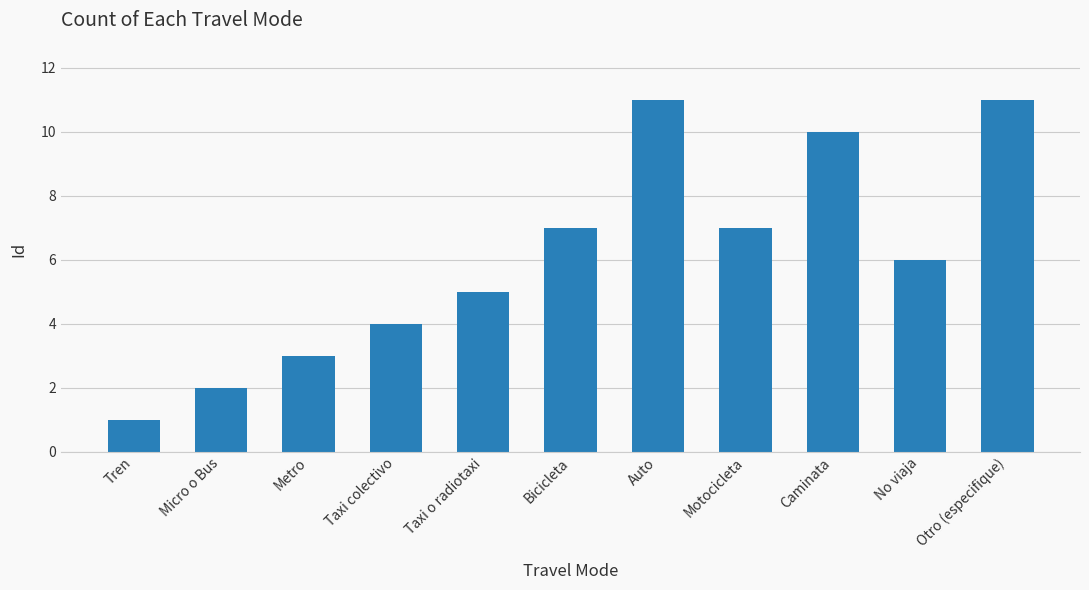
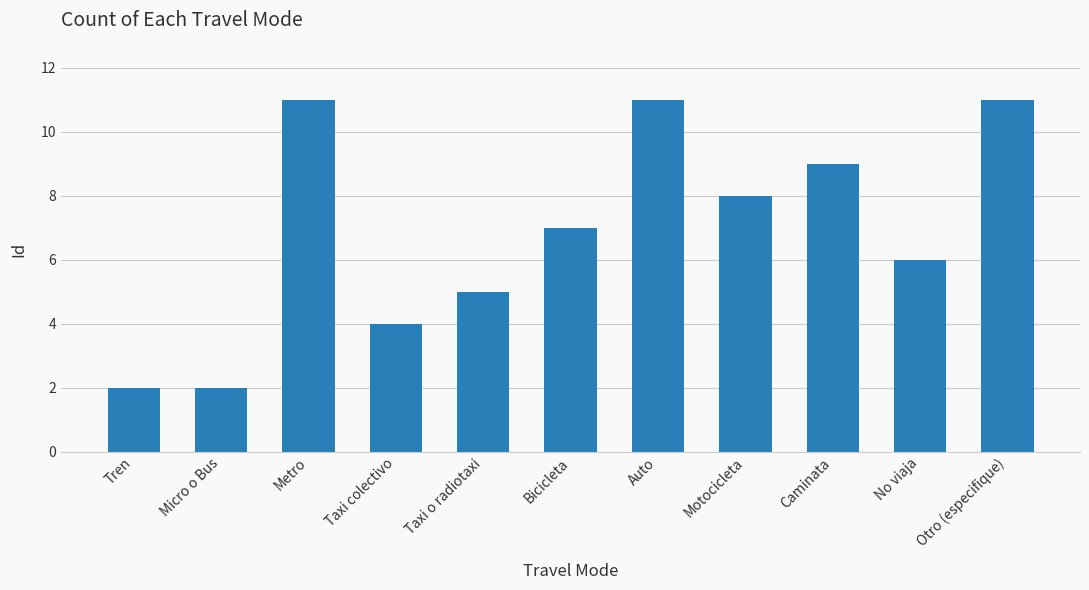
Tren: 1 -> 2
Metro: 3 -> 11
Motocicleta: 7 -> 8
Caminata: 10 -> 9
